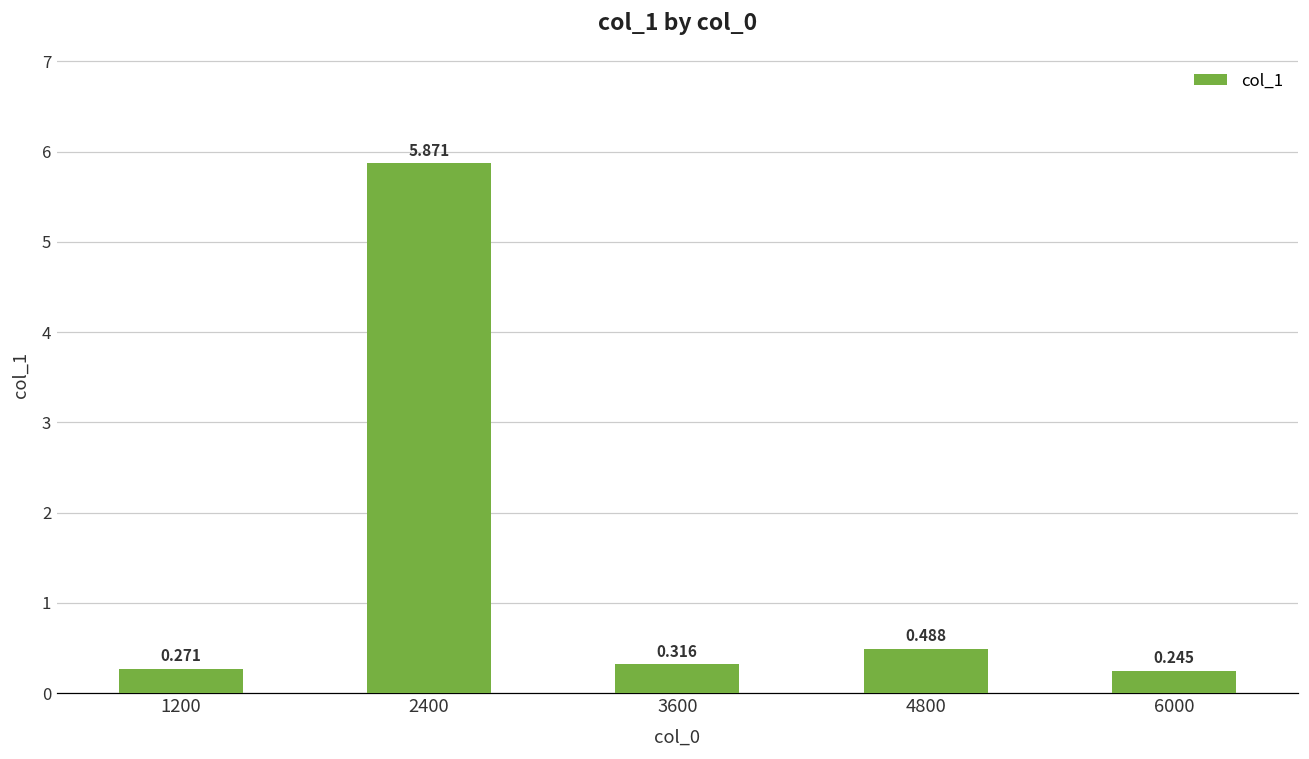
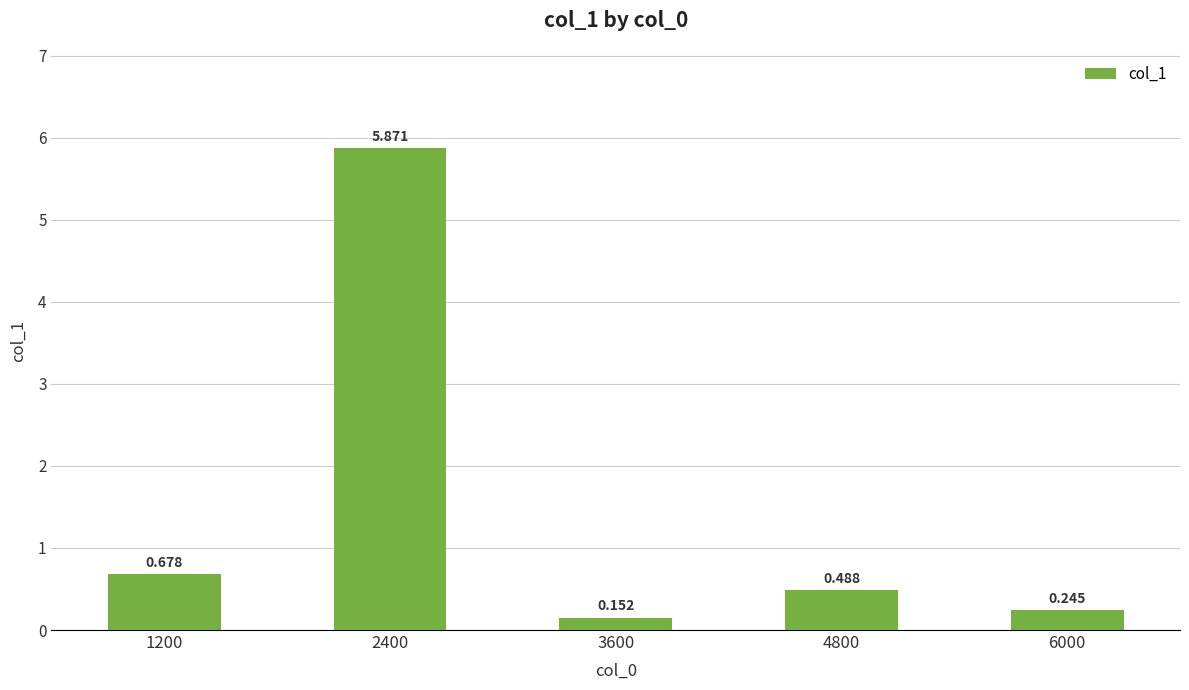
1200: 0.271 -> 0.678
3600: 0.316 -> 0.152
